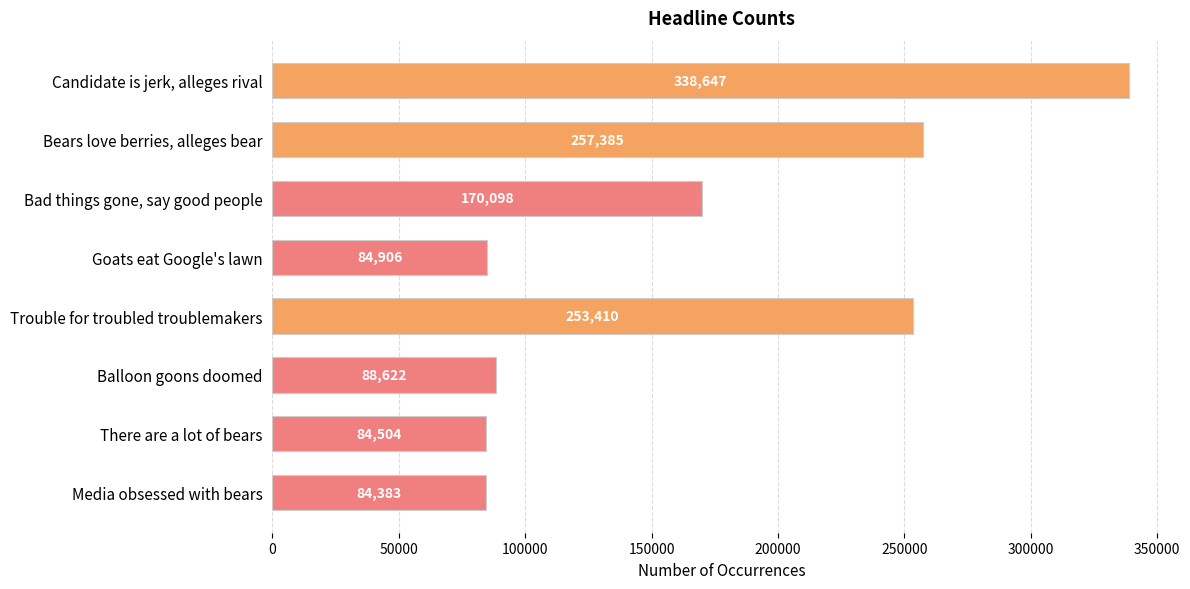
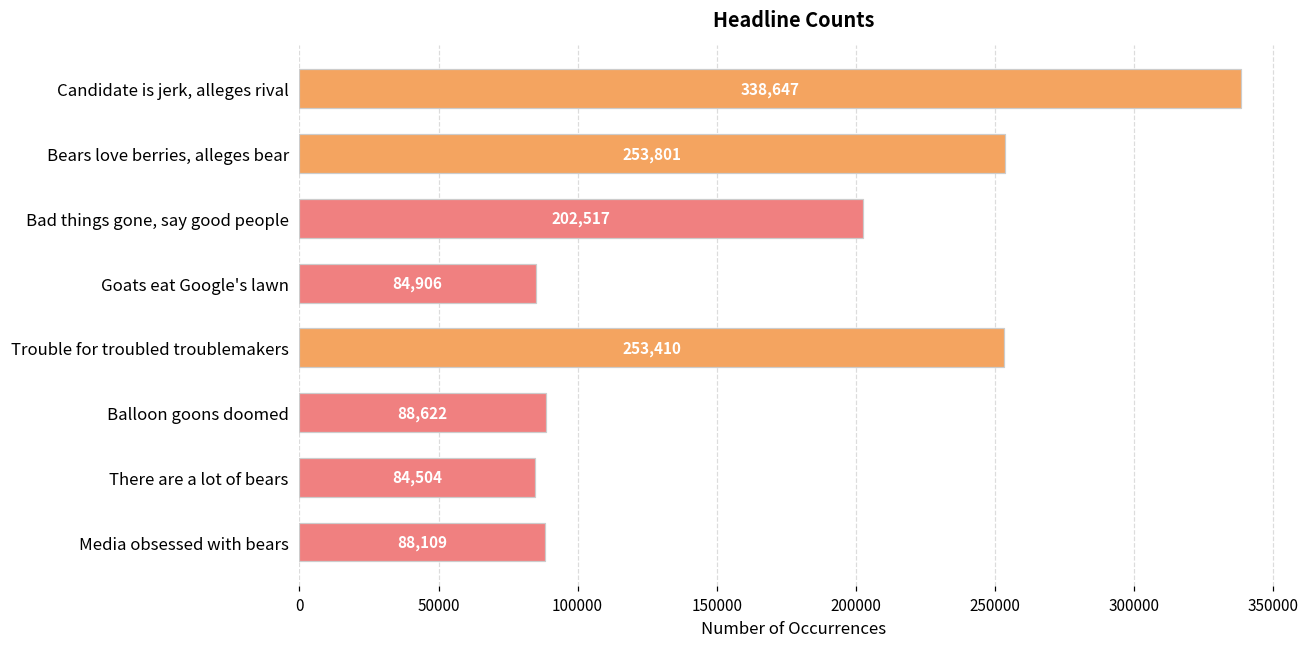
Bears love berries, alleges bear: 257,385 -> 253,801
Bad things gone, say good people: 170,098 -> 202,517
Media obsessed with bears: 84,383 -> 88,109
